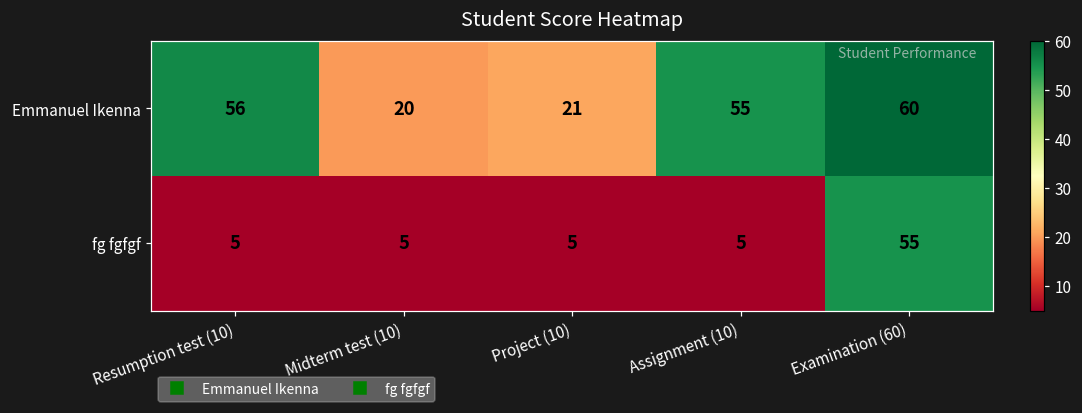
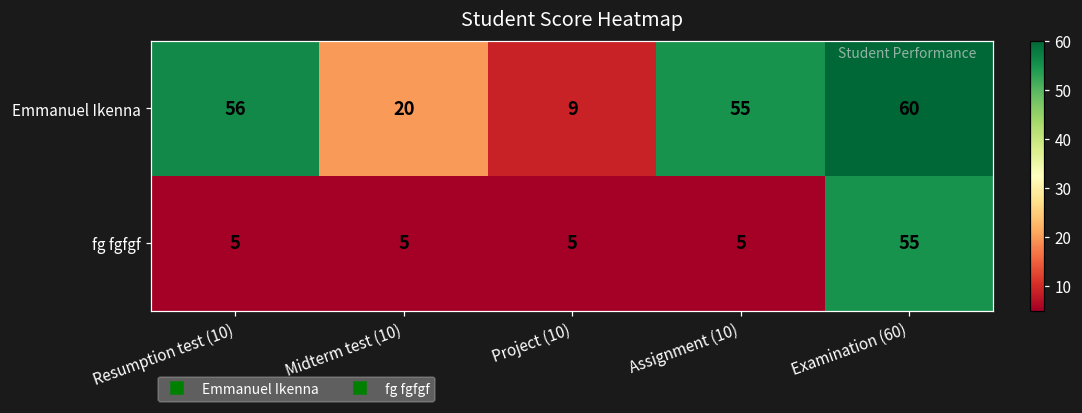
Emmanuel Ikenna, Project (10): 21 -> 9
